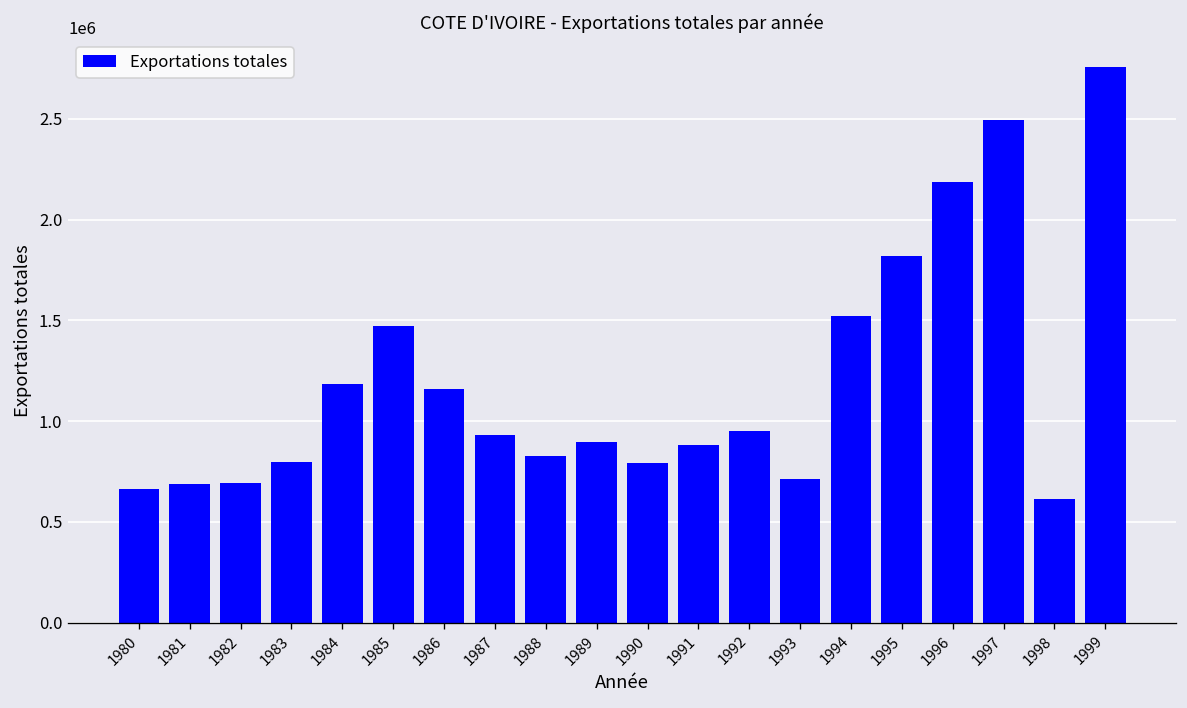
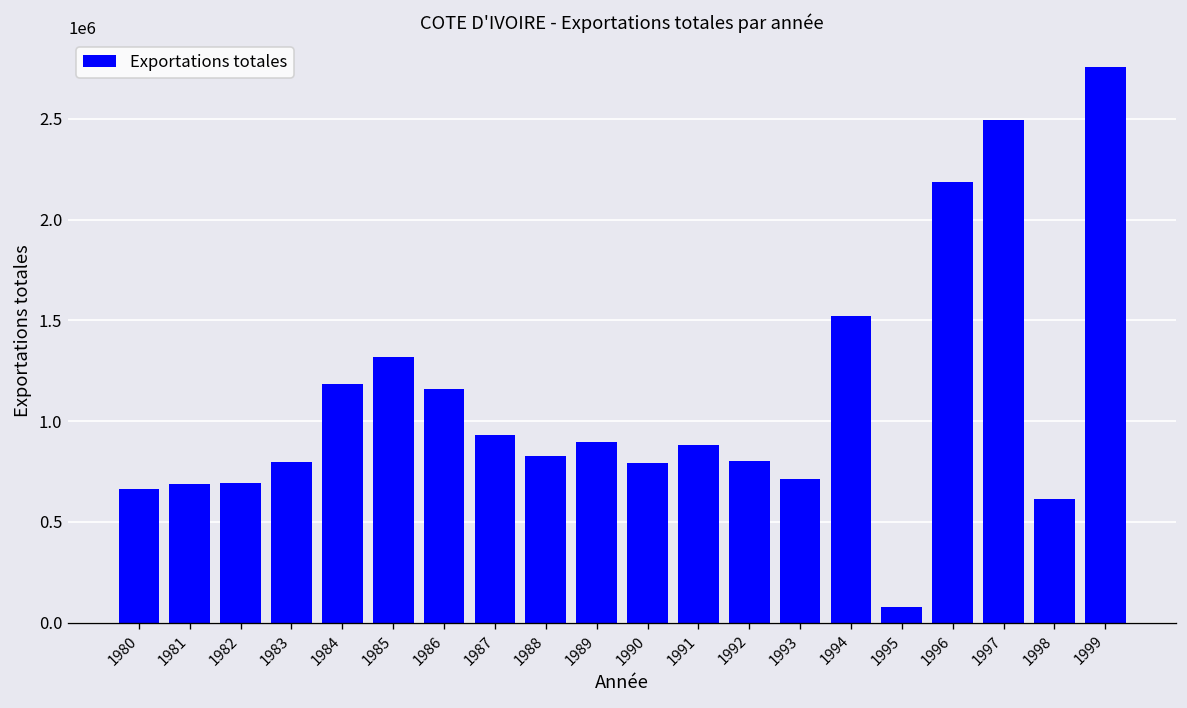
1985: 1470000 -> 1320000
1992: 950000 -> 800000
1995: 1820000 -> 80000
